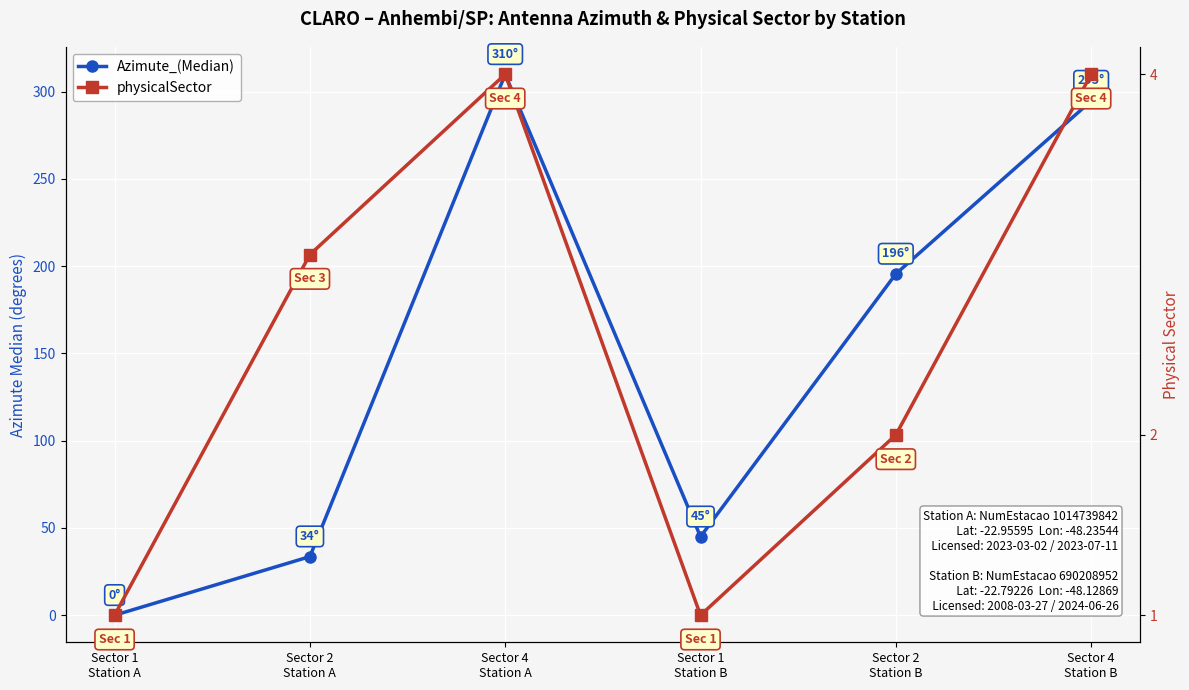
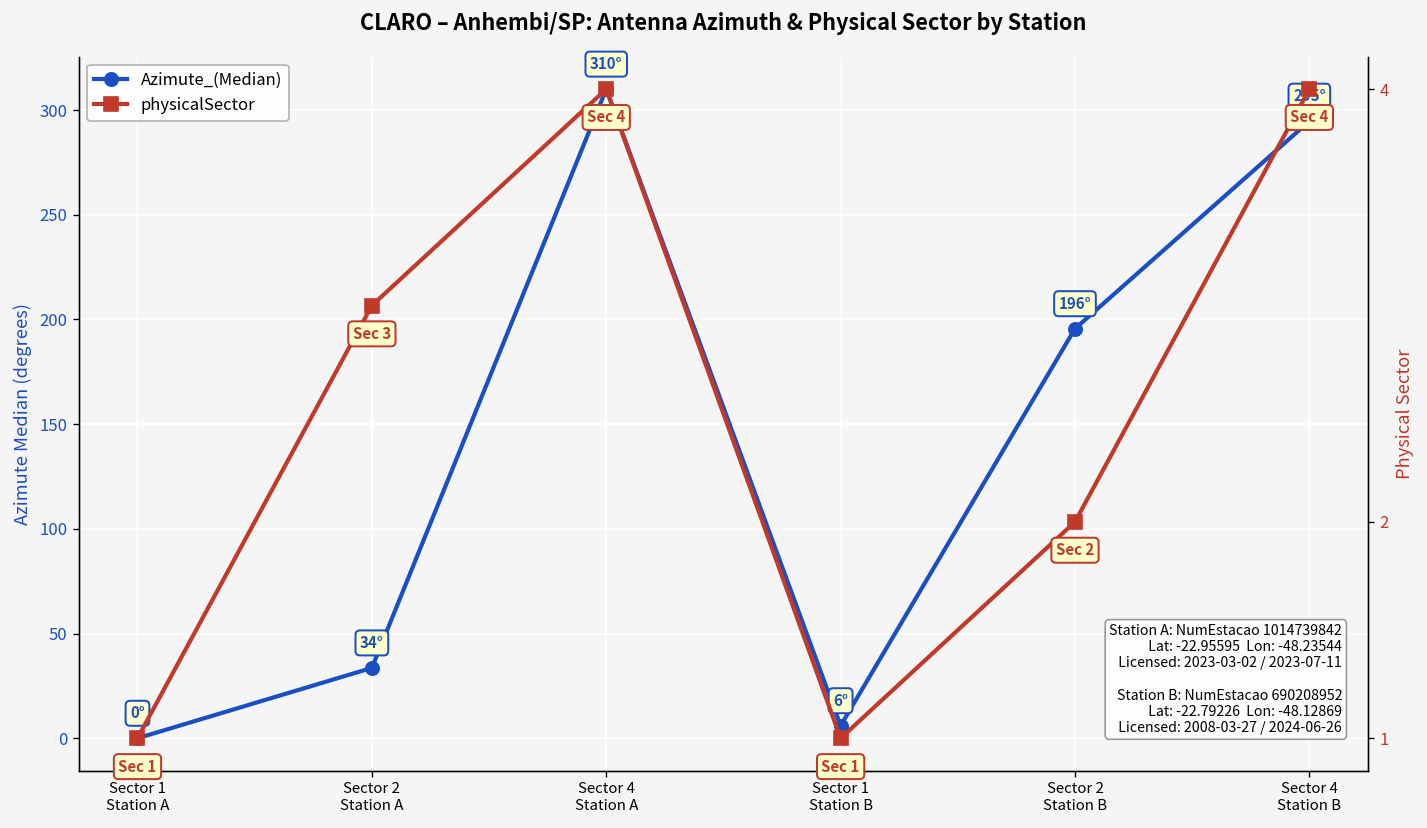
Azimute_(Median), Sector 1 Station B: 45° -> 6°
